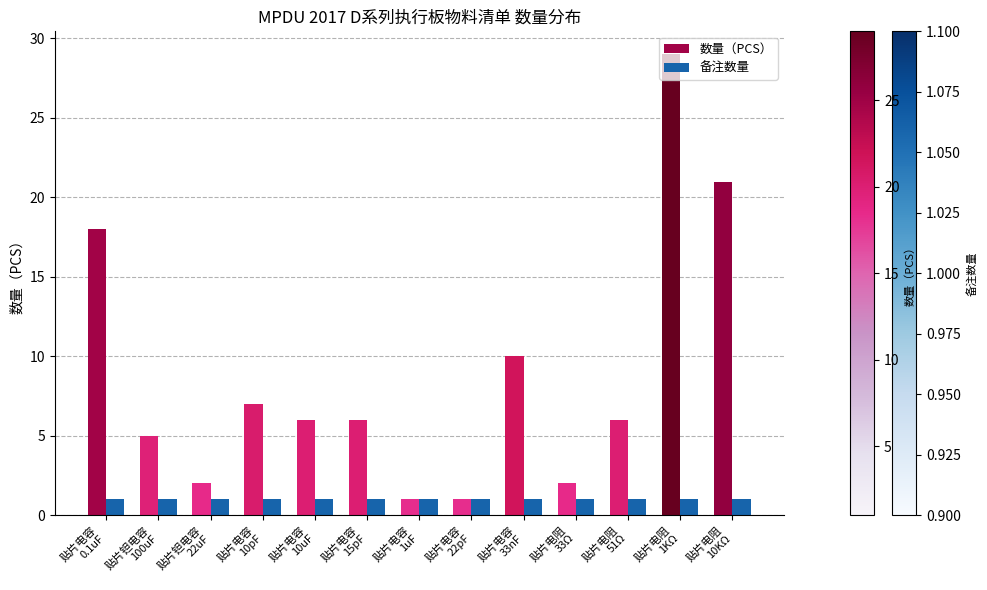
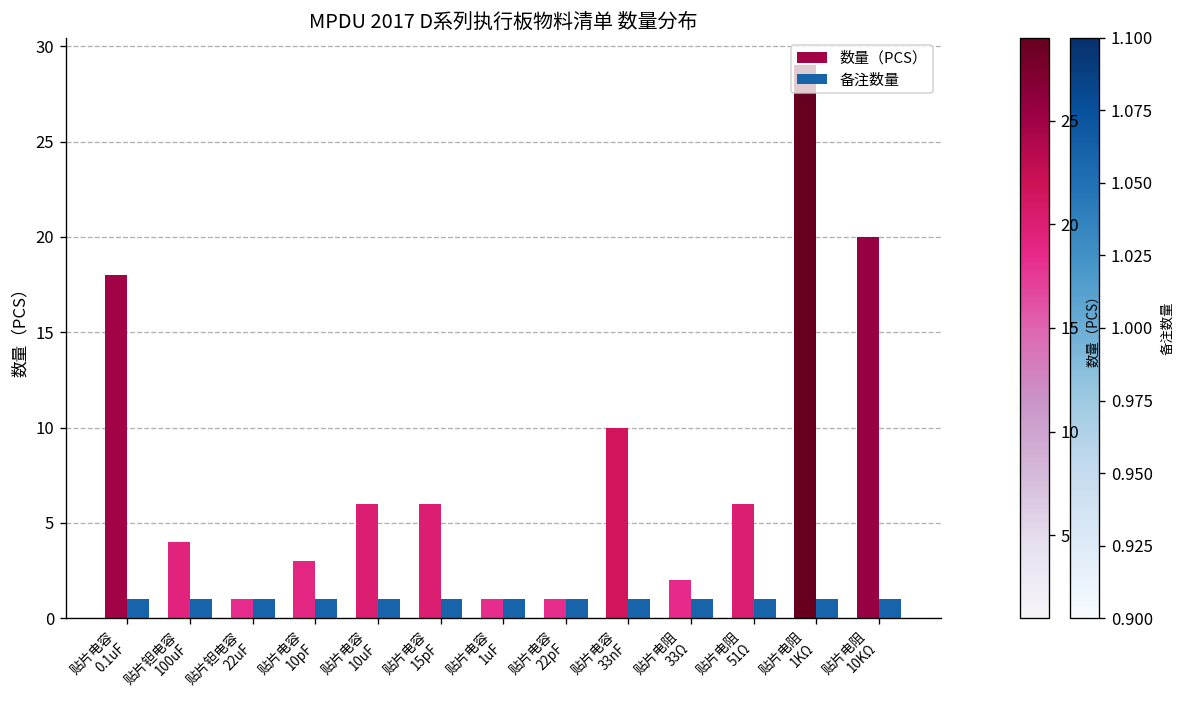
数量（PCS）, 贴片钽电容 100uF: 5 -> 4
数量（PCS）, 贴片钽电容 22uF: 2 -> 1
数量（PCS）, 贴片电容 10pF: 7 -> 3
数量（PCS）, 贴片电阻 10KΩ: 21 -> 20
